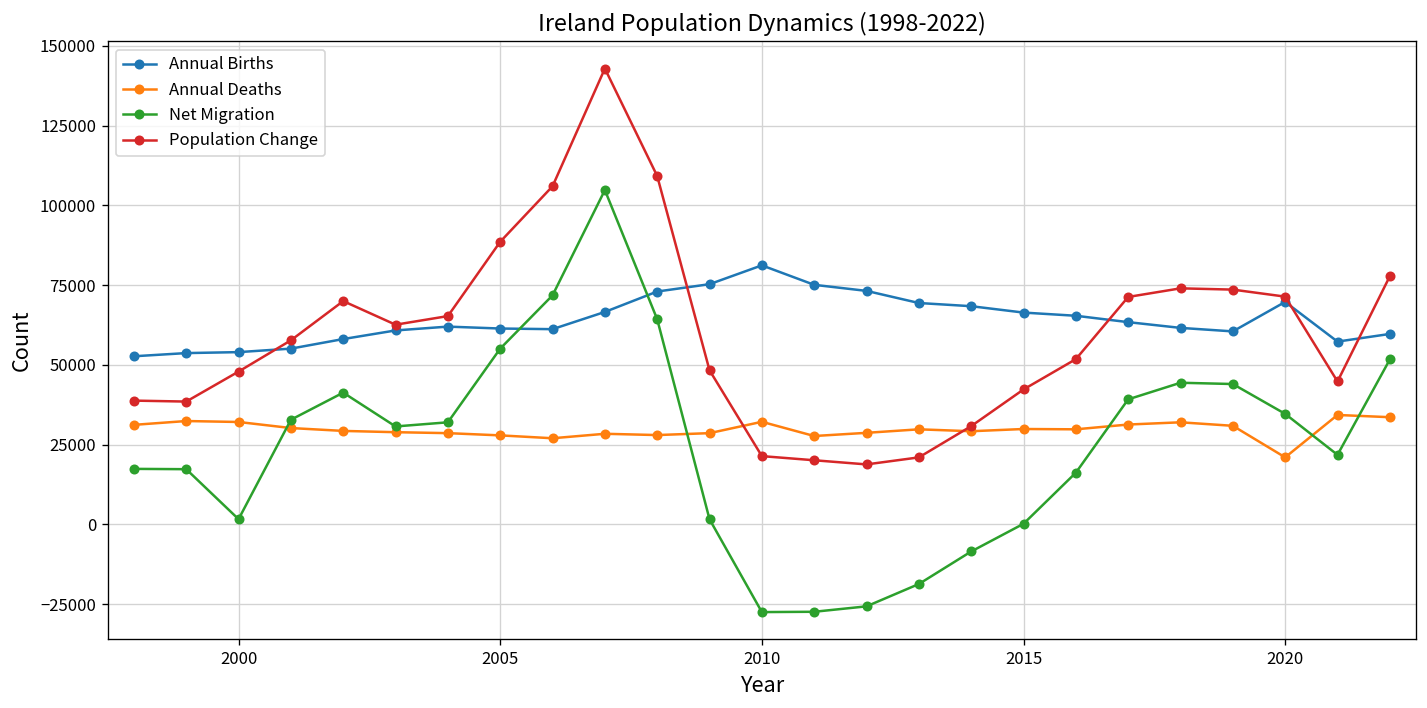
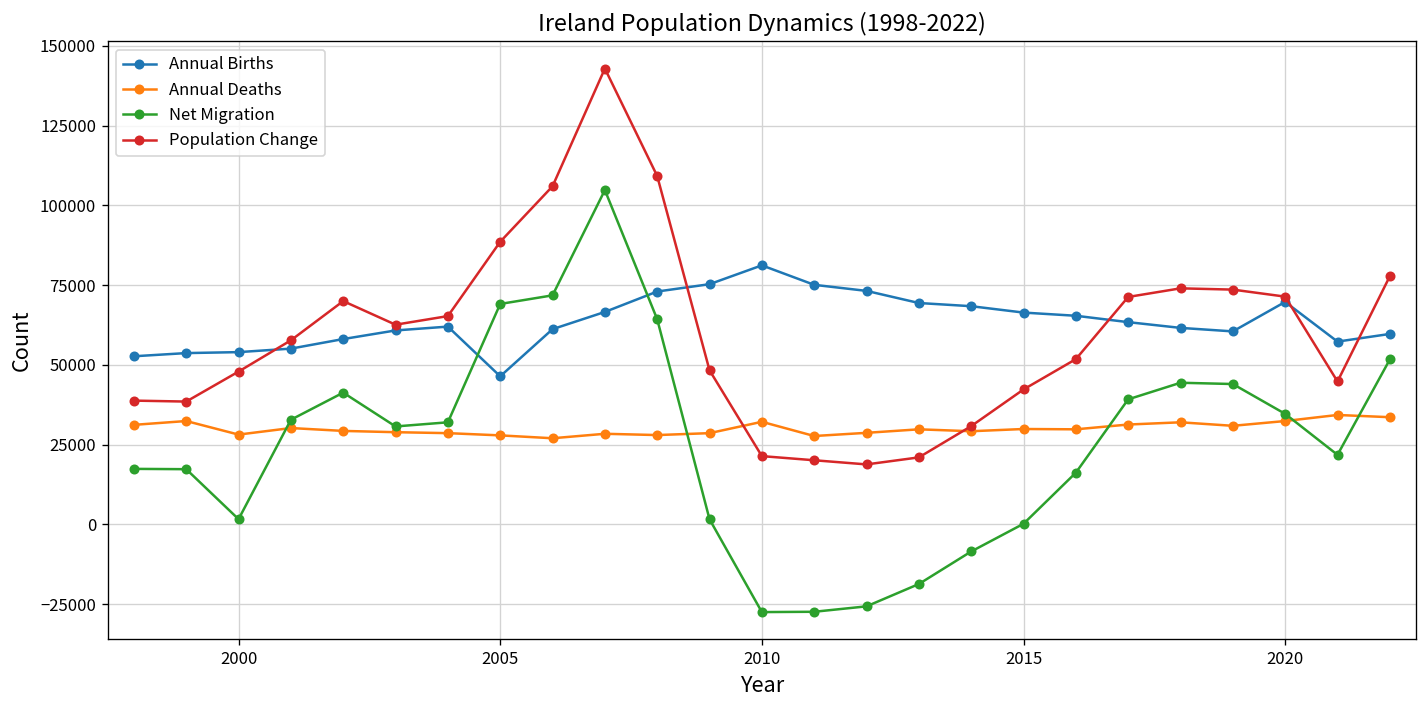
Annual Deaths, 2000: 32000 -> 28000
Annual Births, 2005: 61000 -> 46000
Net Migration, 2005: 55000 -> 69000
Annual Deaths, 2020: 21000 -> 32000
